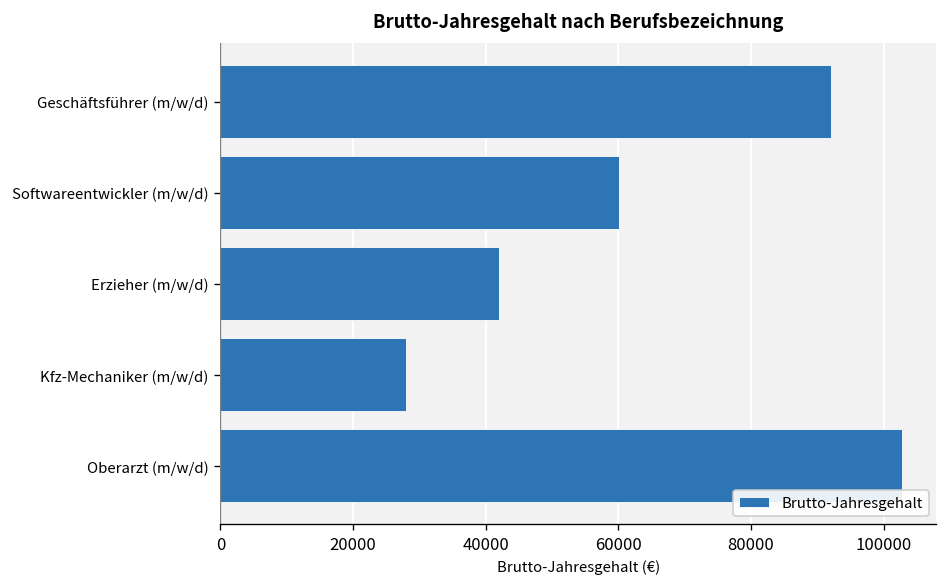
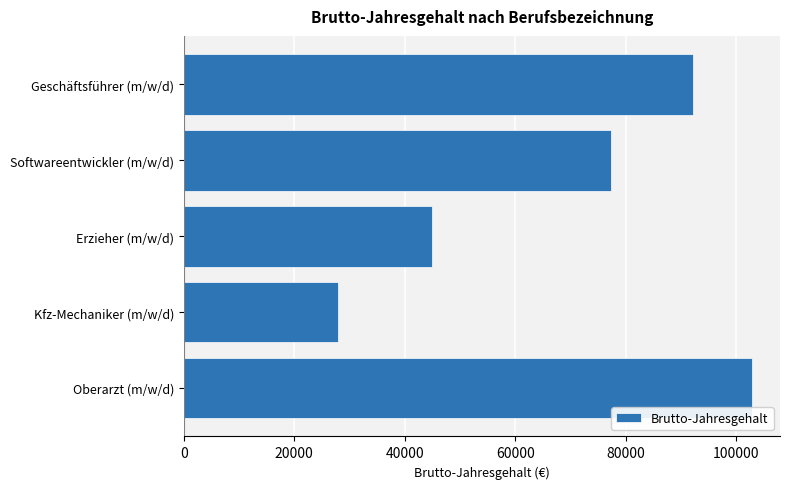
Softwareentwickler (m/w/d): 60000 -> 77000
Erzieher (m/w/d): 42000 -> 45000
